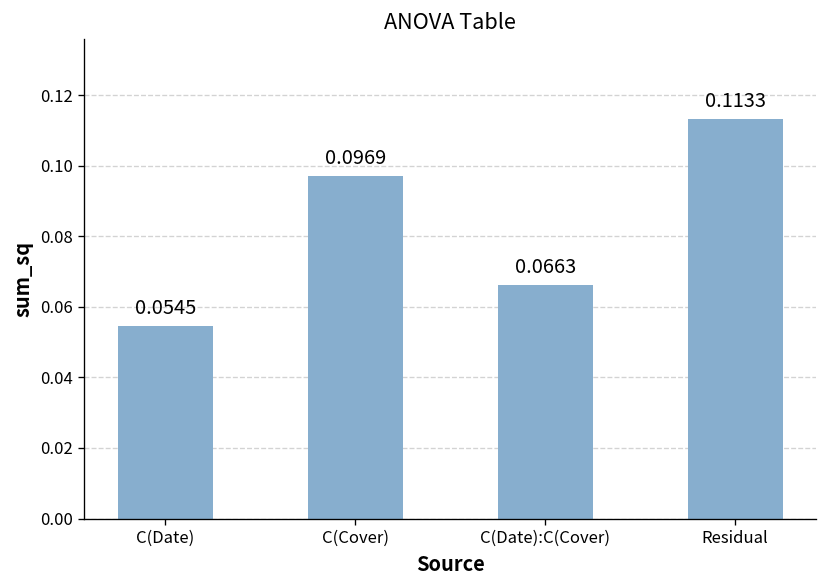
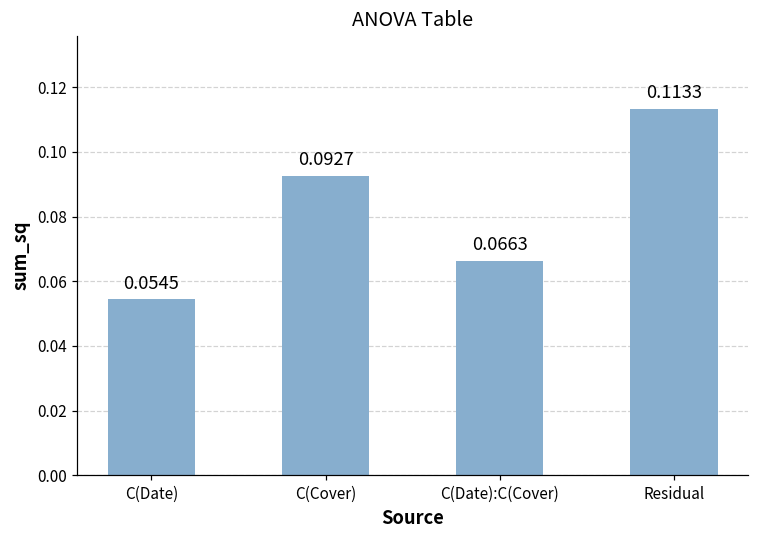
C(Cover): 0.0969 -> 0.0927
